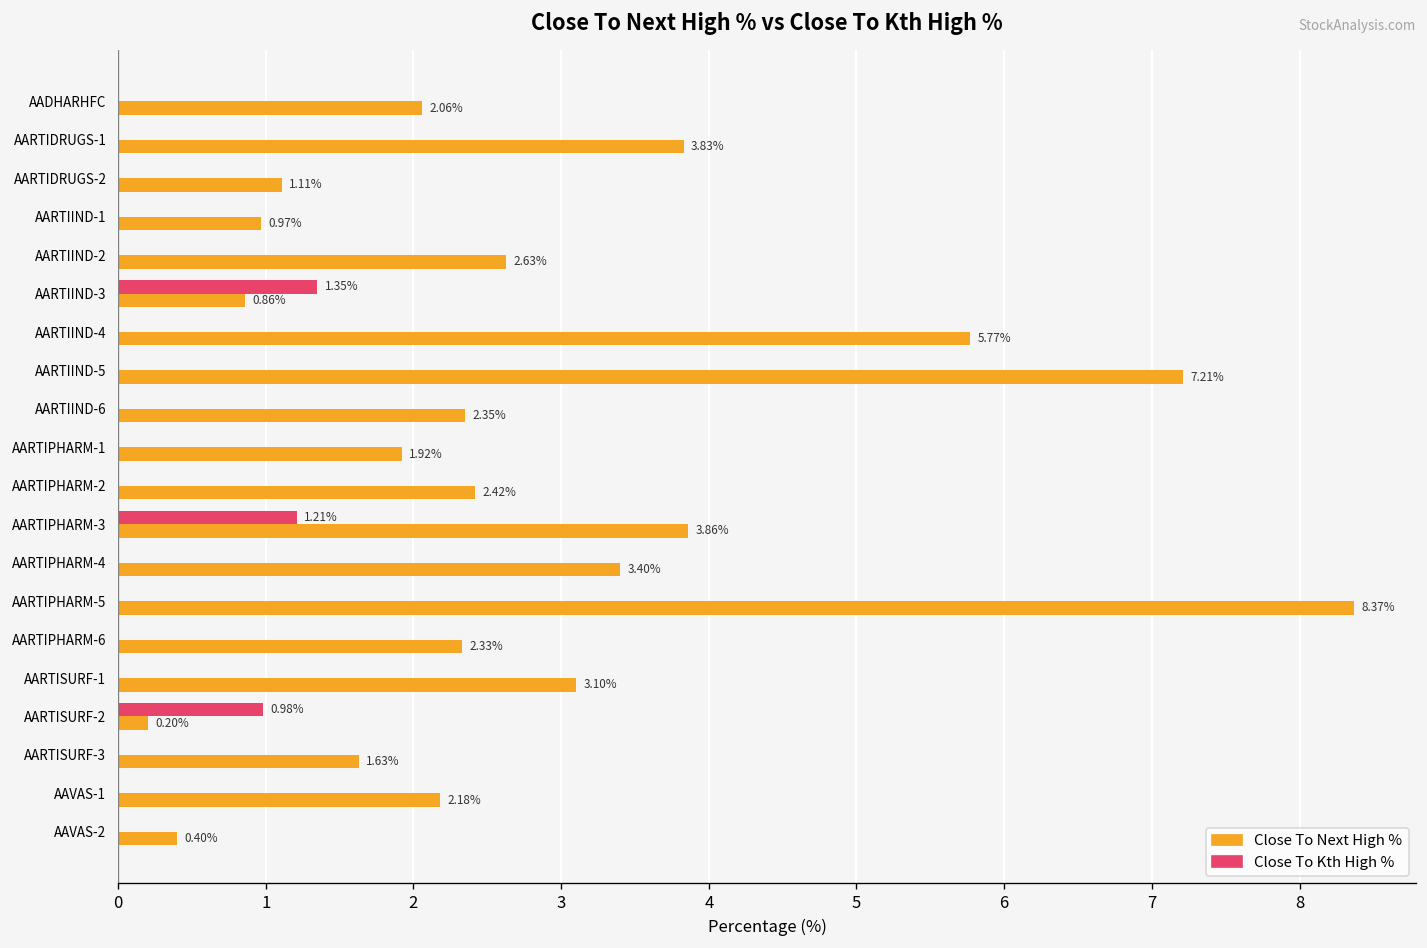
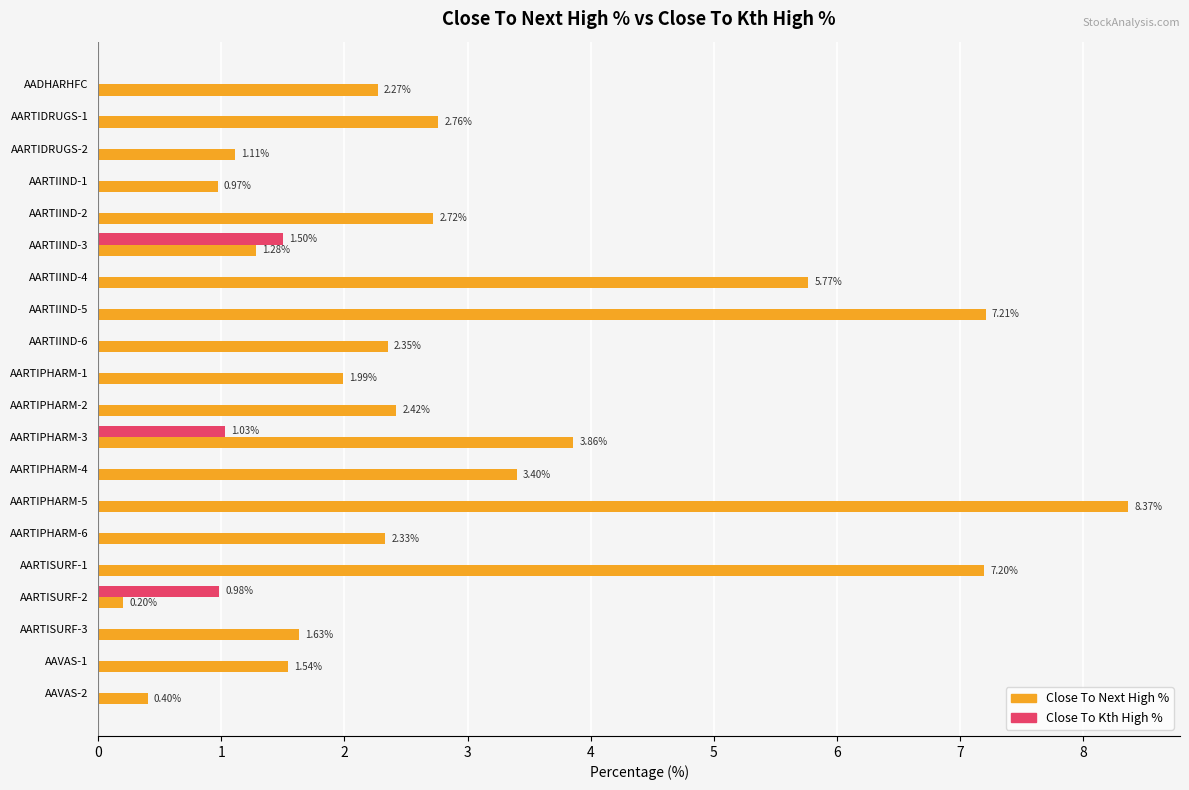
Close To Next High %, AADHARHFC: 2.06% -> 2.27%
Close To Next High %, AARTIDRUGS-1: 3.83% -> 2.76%
Close To Next High %, AARTIIND-2: 2.63% -> 2.72%
Close To Kth High %, AARTIIND-3: 1.35% -> 1.50%
Close To Next High %, AARTIIND-3: 0.86% -> 1.28%
Close To Next High %, AARTIPHARM-1: 1.92% -> 1.99%
Close To Kth High %, AARTIPHARM-3: 1.21% -> 1.03%
Close To Next High %, AARTISURF-1: 3.10% -> 7.20%
Close To Next High %, AAVAS-1: 2.18% -> 1.54%
